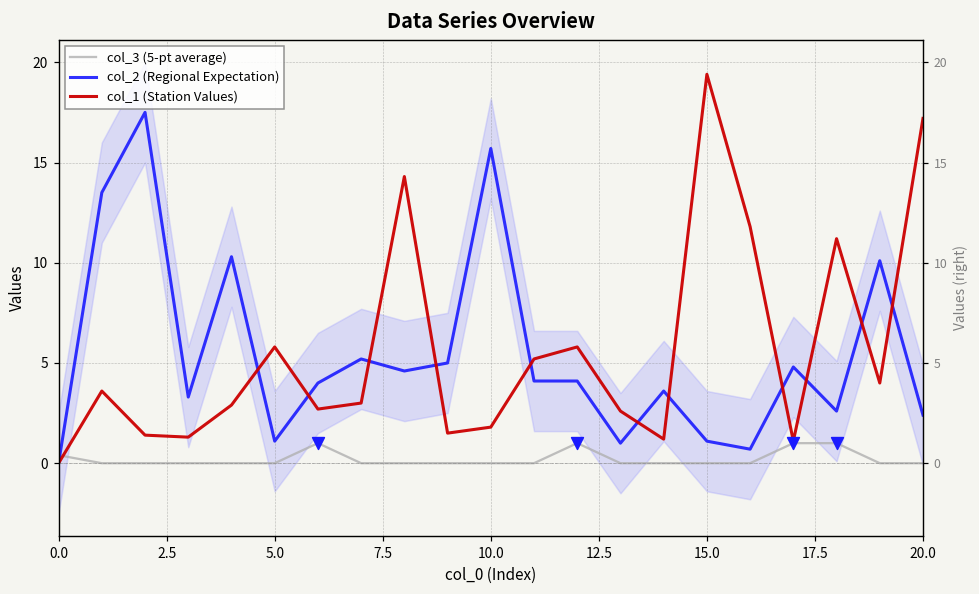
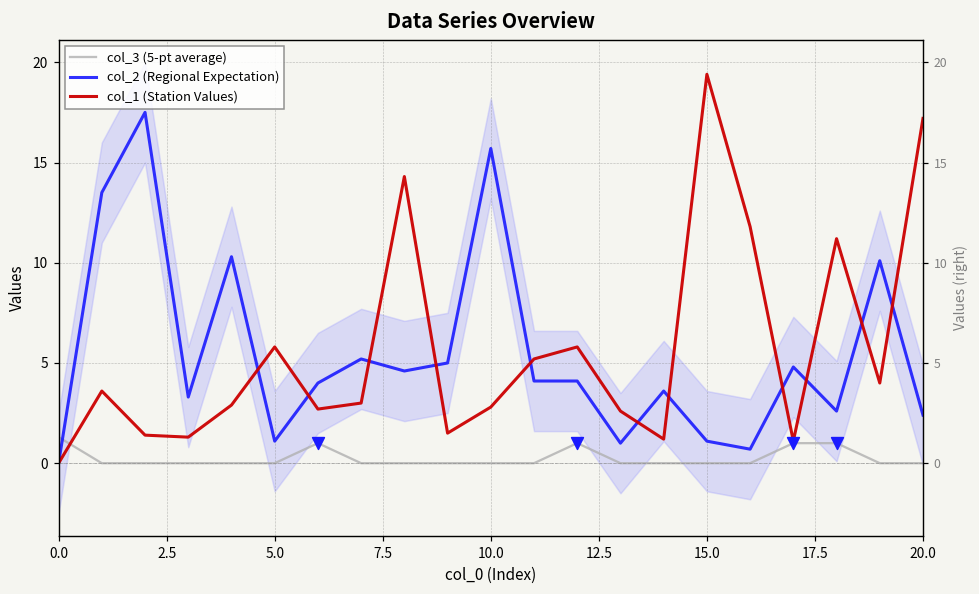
col_3 (5-pt average), 0.0: 0.4 -> 1.3
col_1 (Station Values), 10.0: 1.8 -> 2.8
